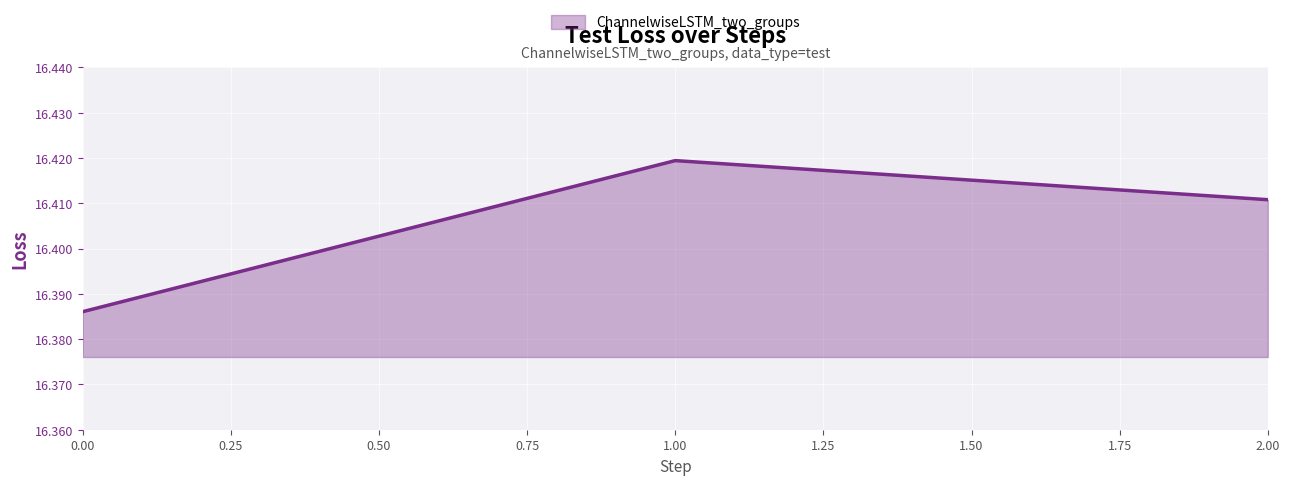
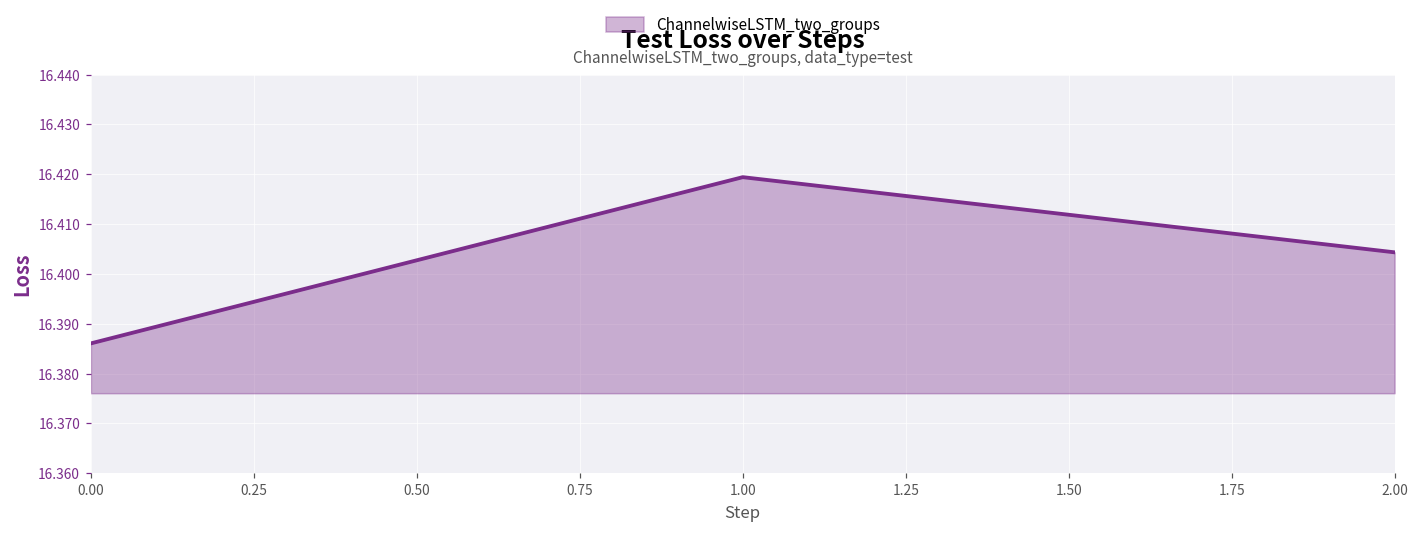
2.00: 16.411 -> 16.404
